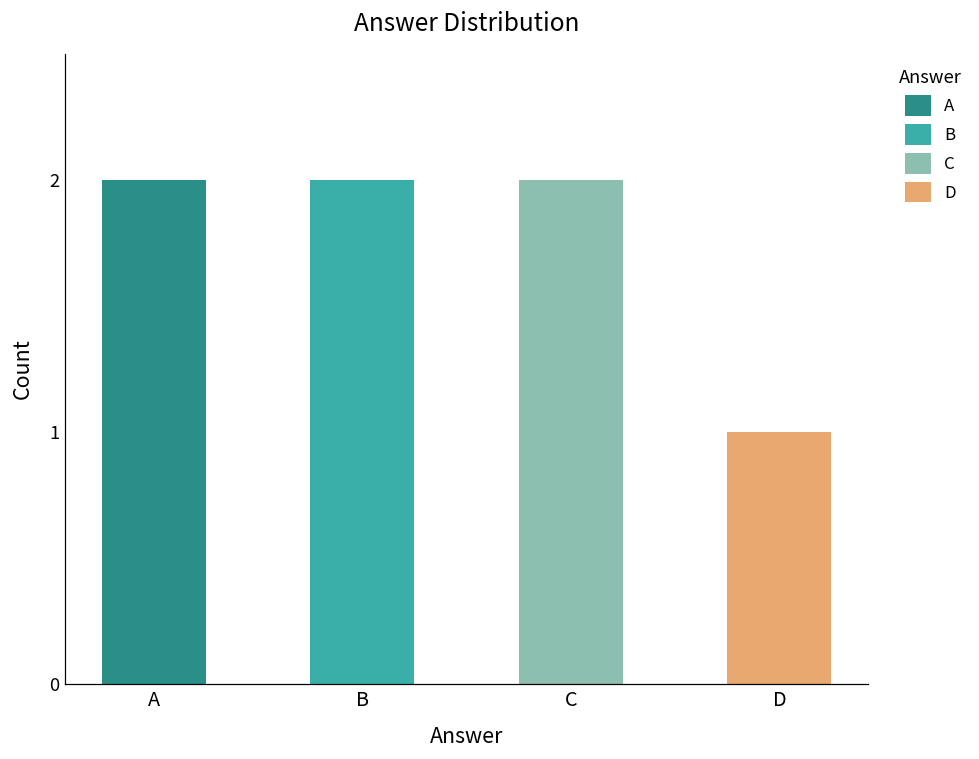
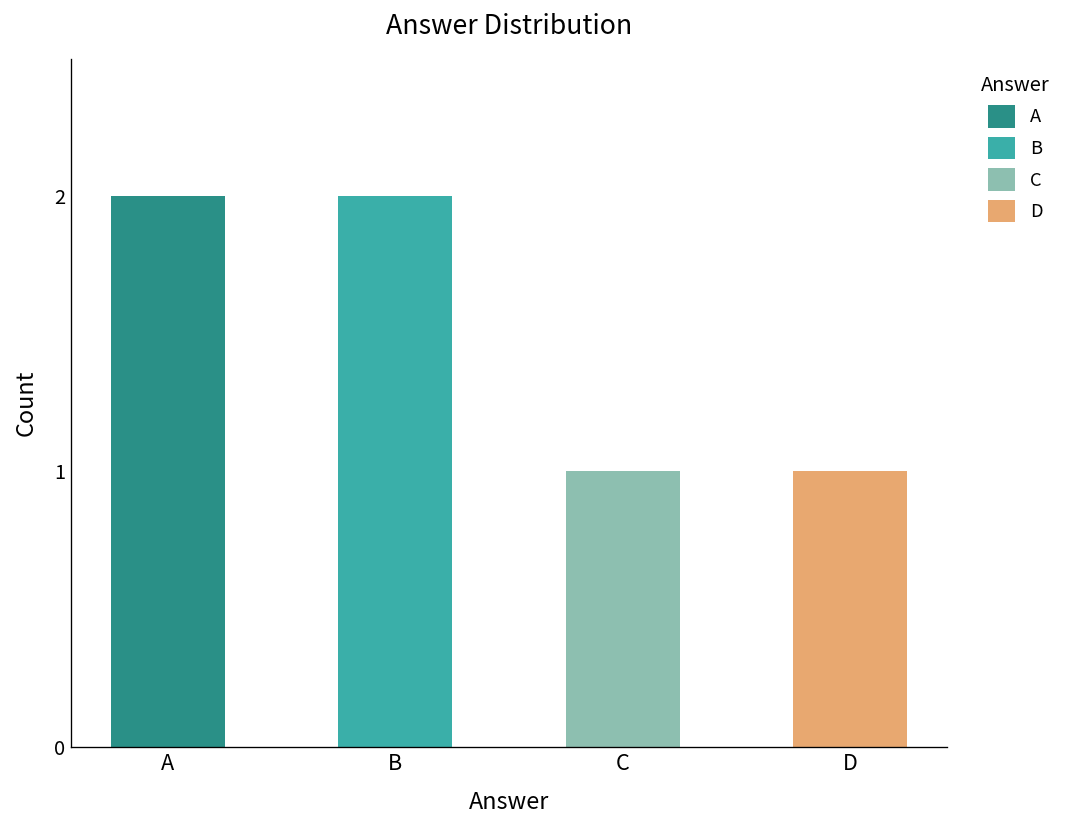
C: 2 -> 1
